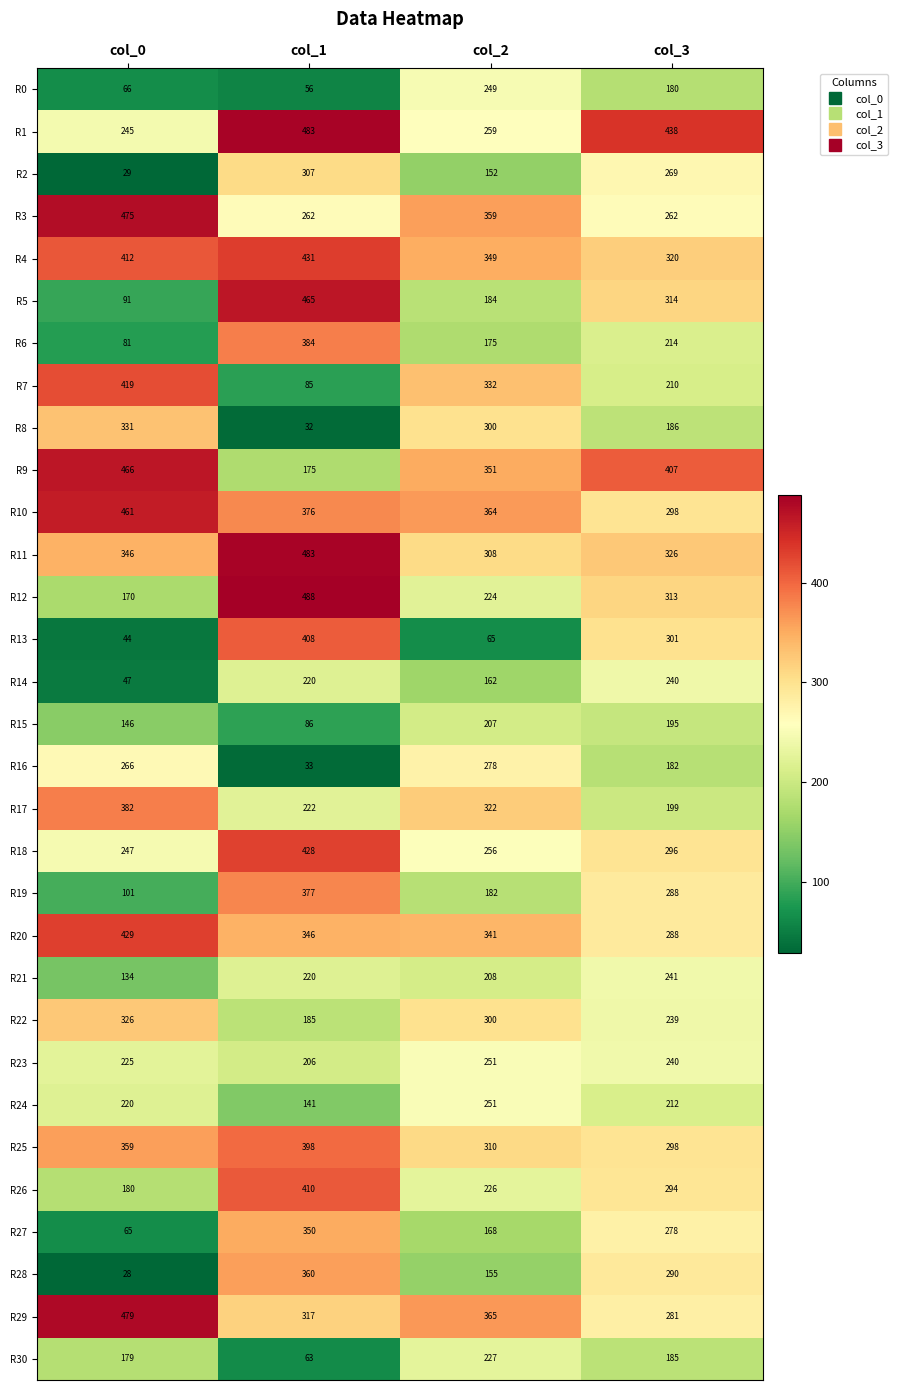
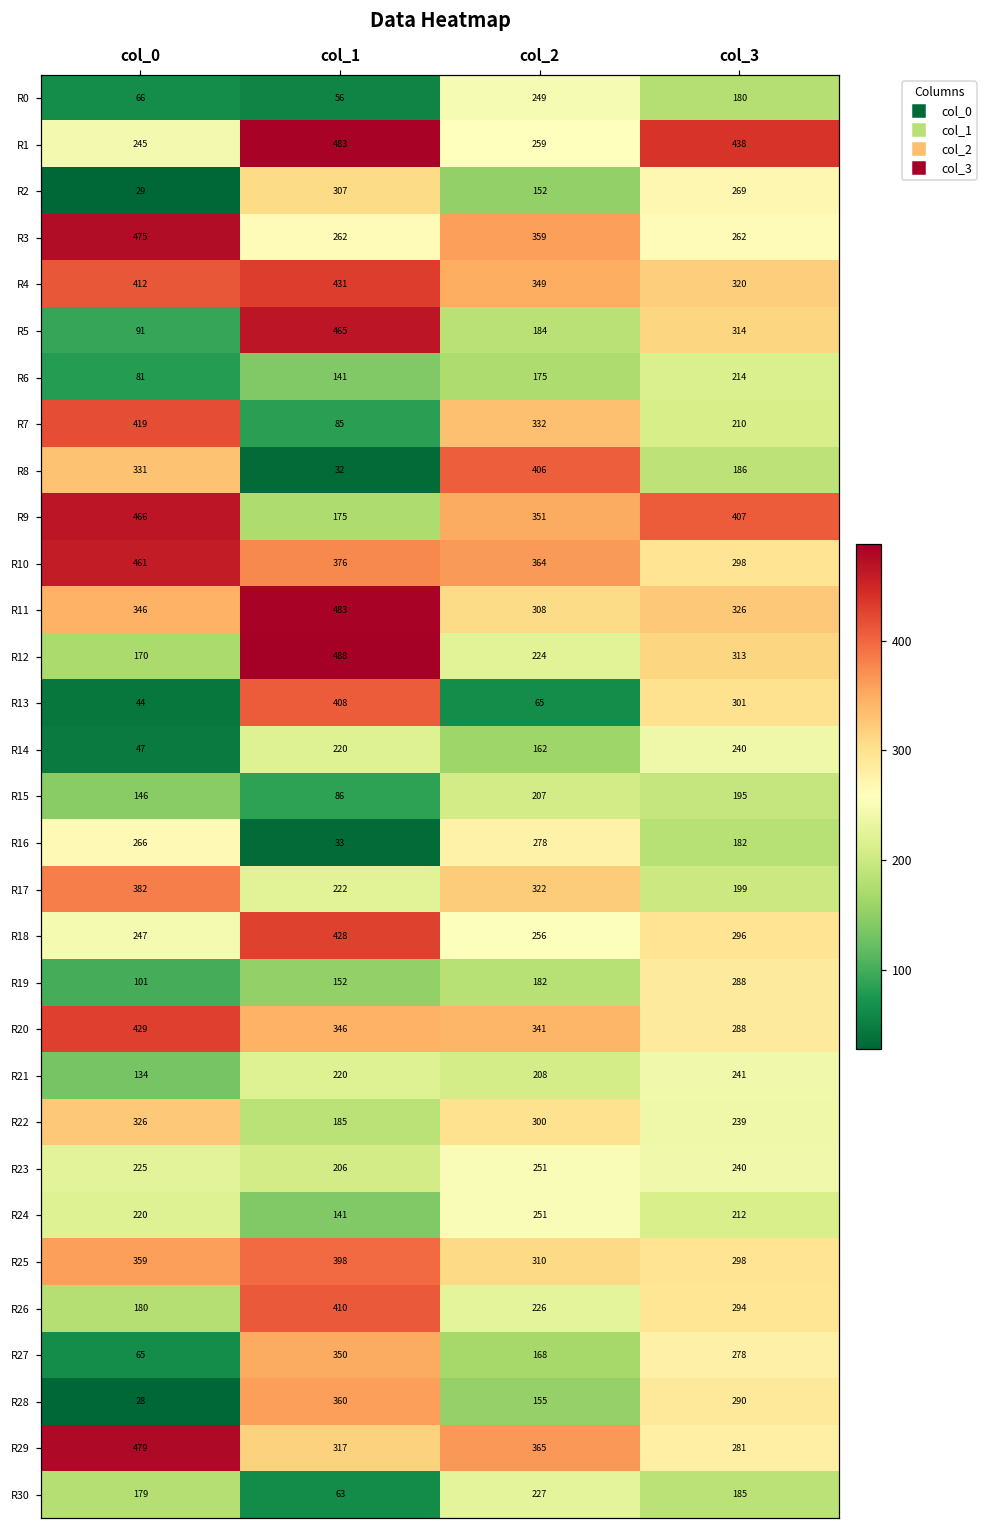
R6, col_1: 384 -> 141
R8, col_2: 300 -> 406
R19, col_1: 377 -> 152
